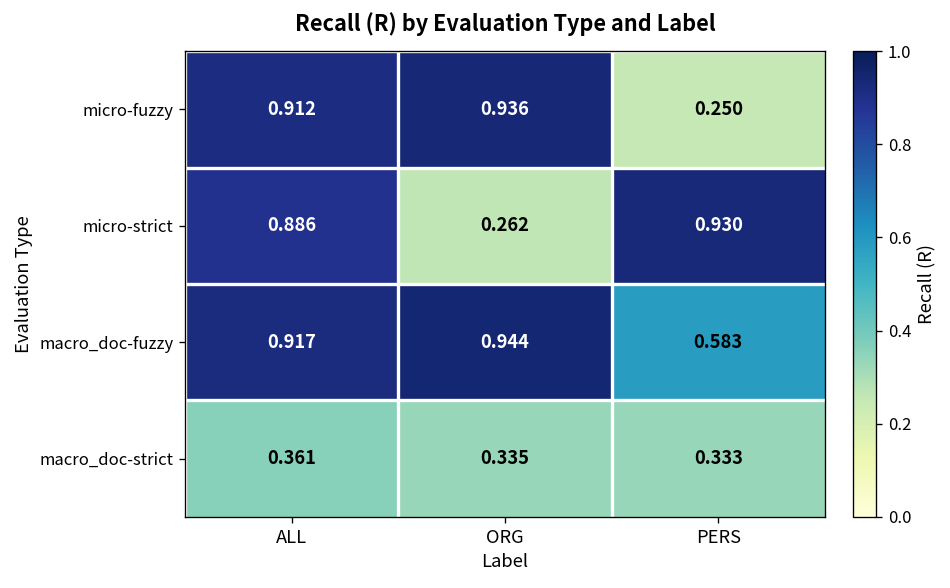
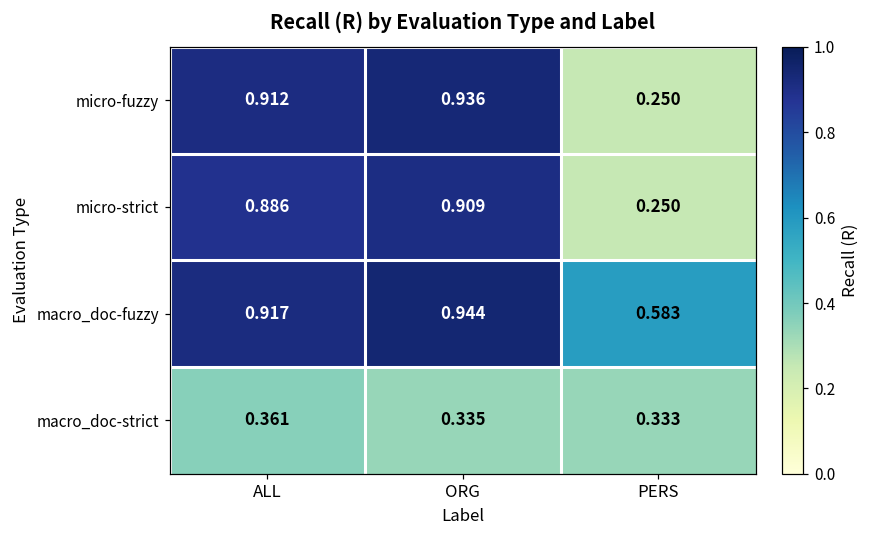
micro-strict, ORG: 0.262 -> 0.909
micro-strict, PERS: 0.930 -> 0.250
